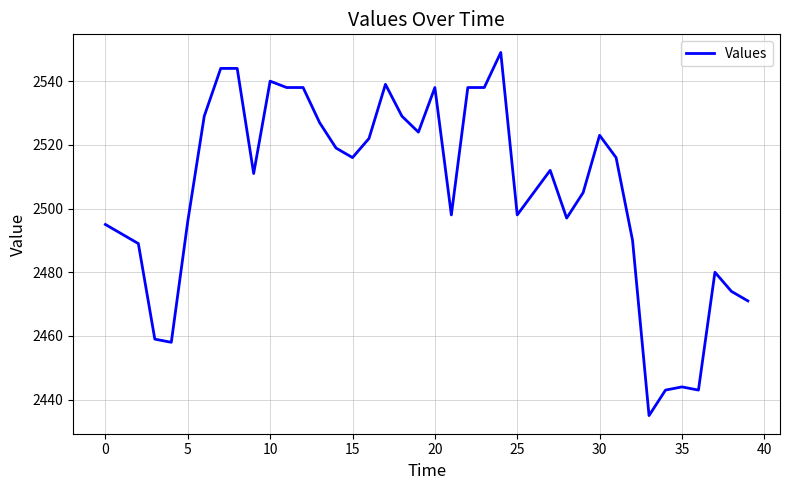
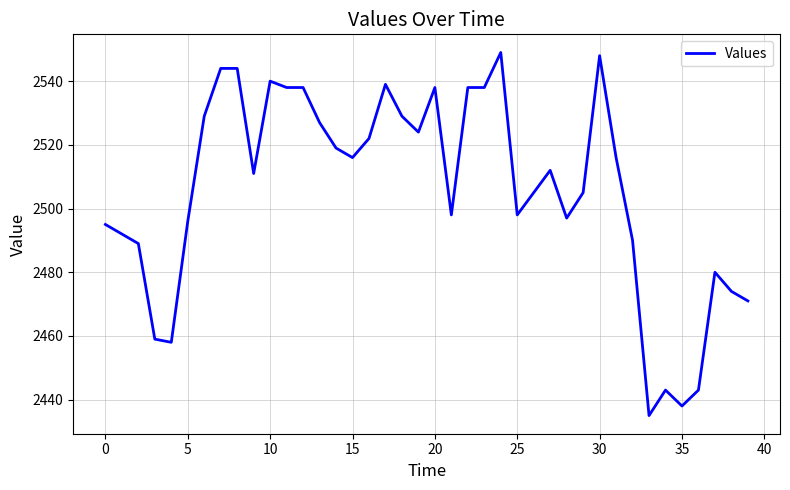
30: 2523 -> 2548
35: 2444 -> 2438
